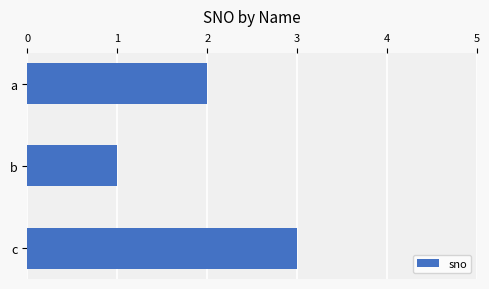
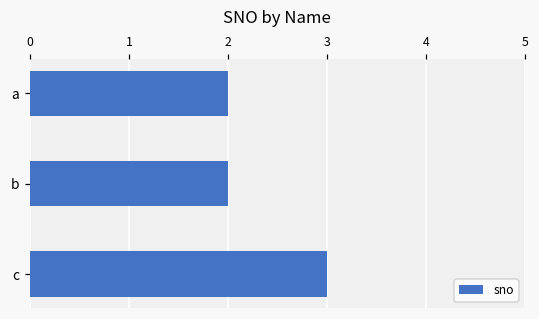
b: 1 -> 2
